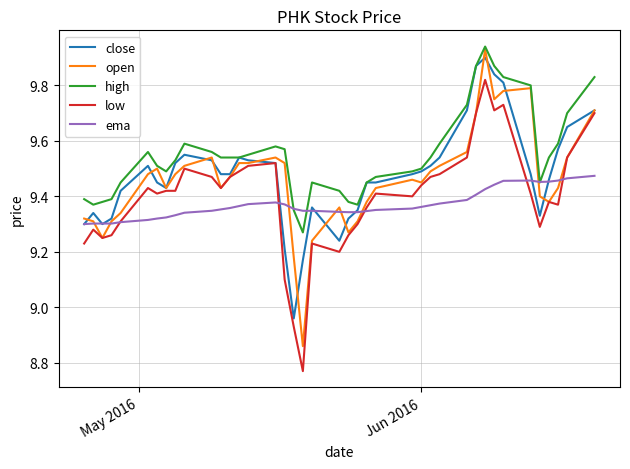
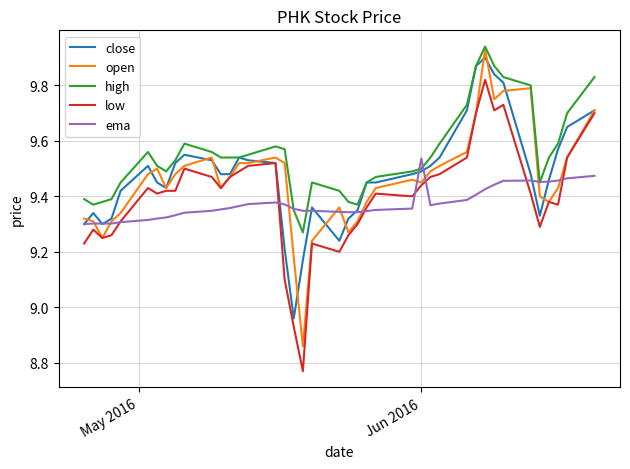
ema, Jun 2016: 9.36 -> 9.54
